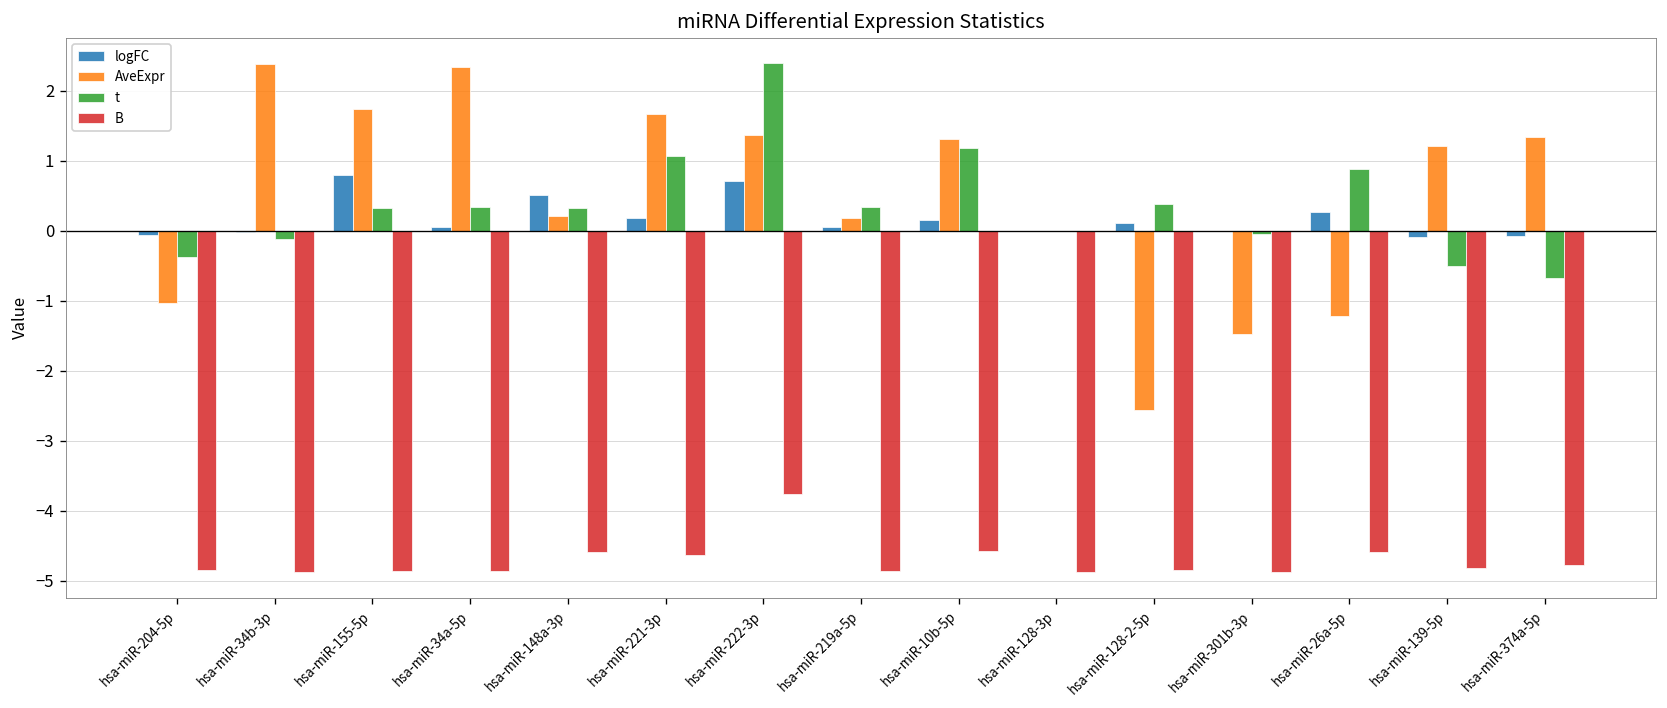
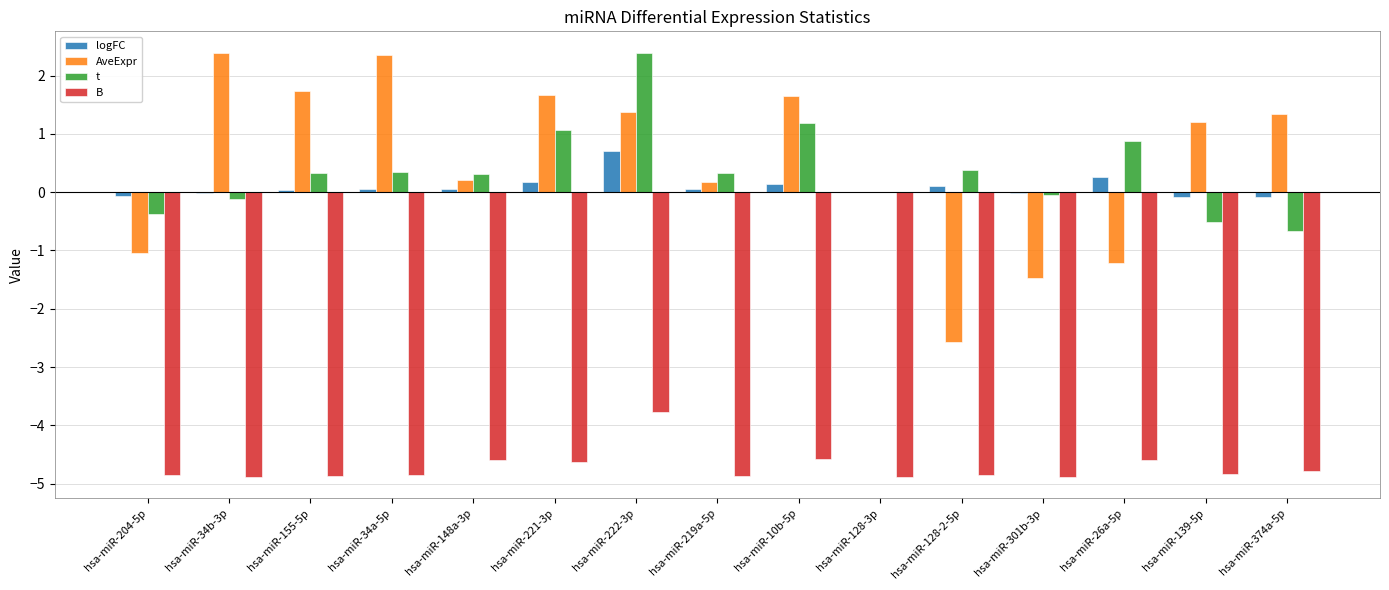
logFC, hsa-miR-155-5p: 0.8 -> 0.0
logFC, hsa-miR-148a-3p: 0.5 -> 0.1
AveExpr, hsa-miR-10b-5p: 1.3 -> 1.6
